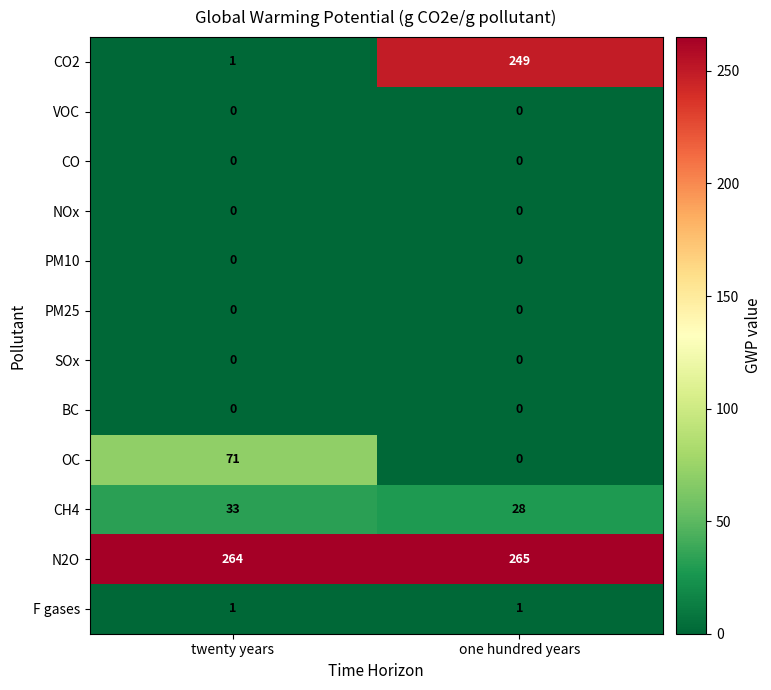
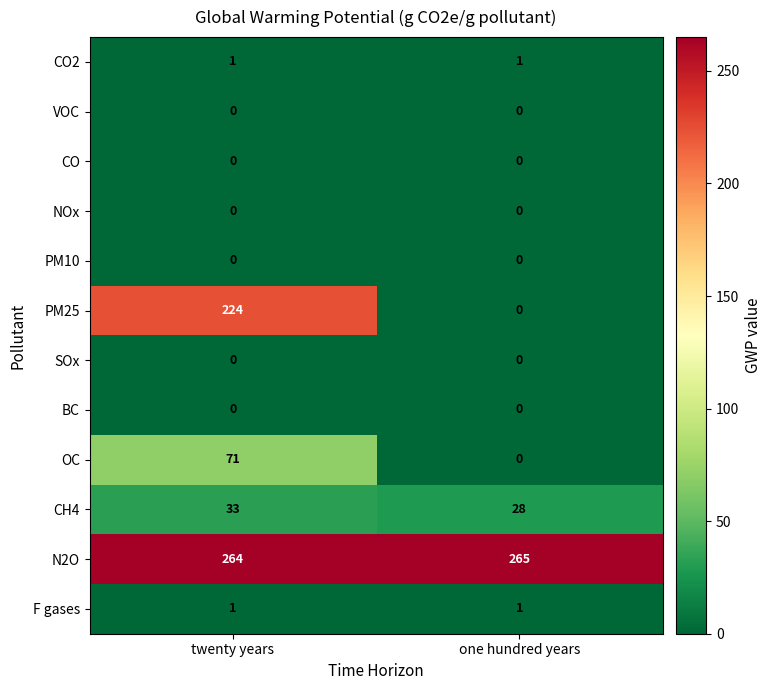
CO2, one hundred years: 249 -> 1
PM25, twenty years: 0 -> 224
